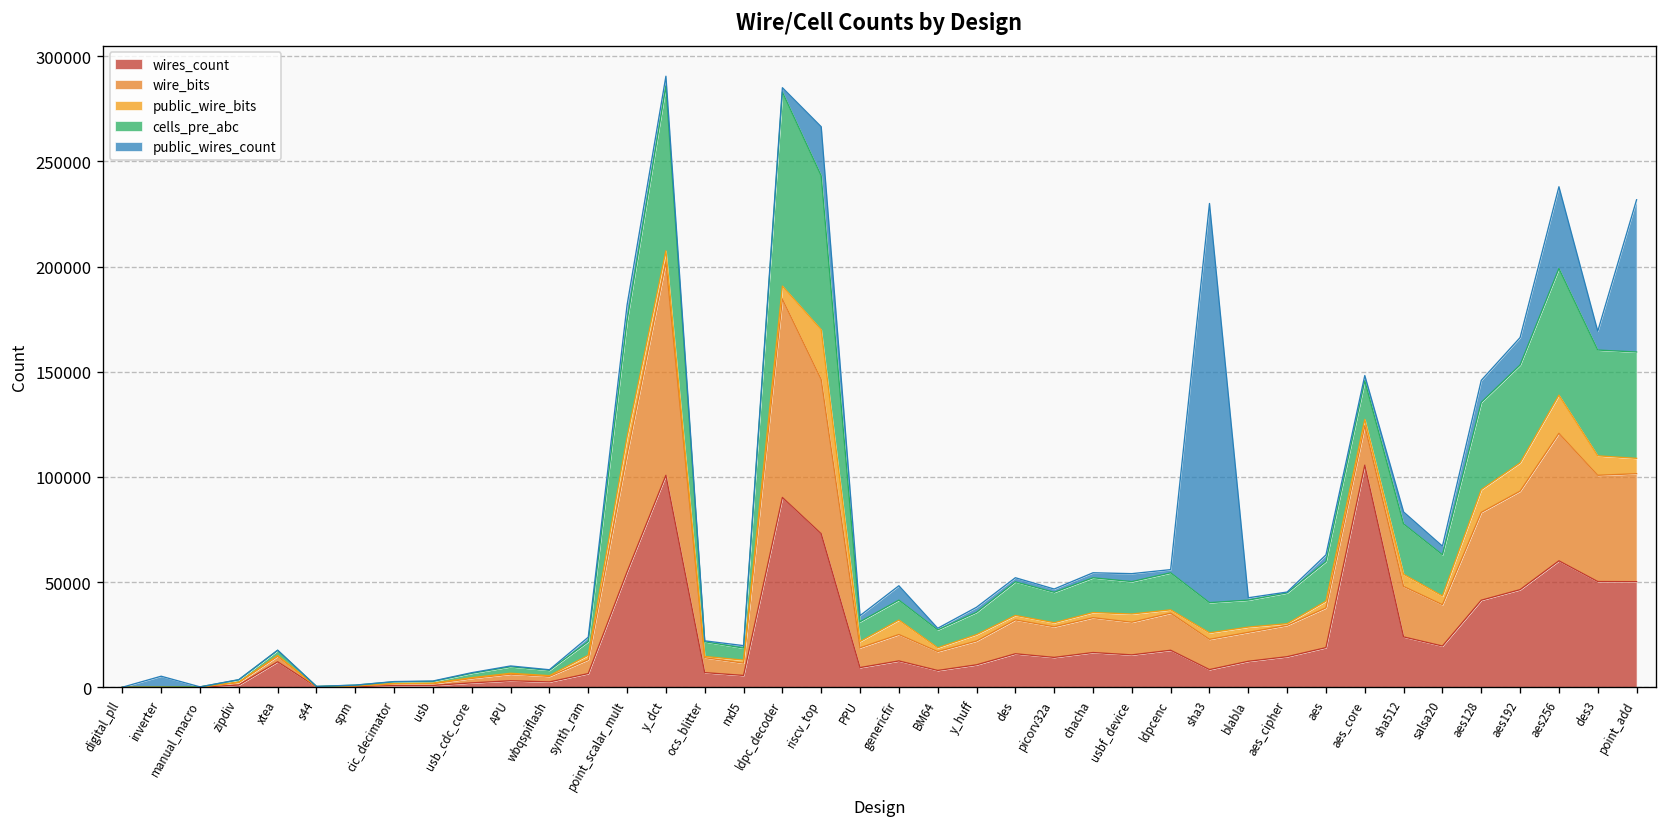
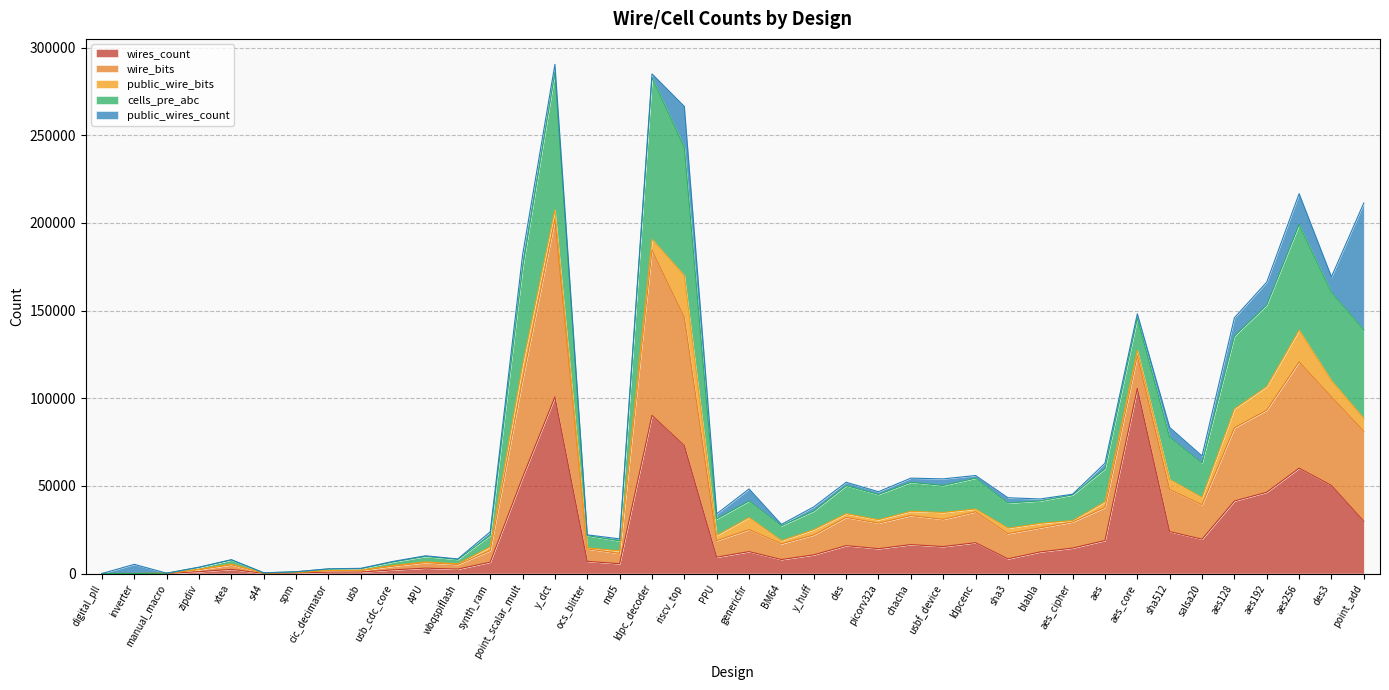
wires_count, xtea: 12000 -> 2000
public_wires_count, sha3: 190000 -> 3000
public_wires_count, aes256: 39000 -> 18000
wires_count, point_add: 50000 -> 30000
